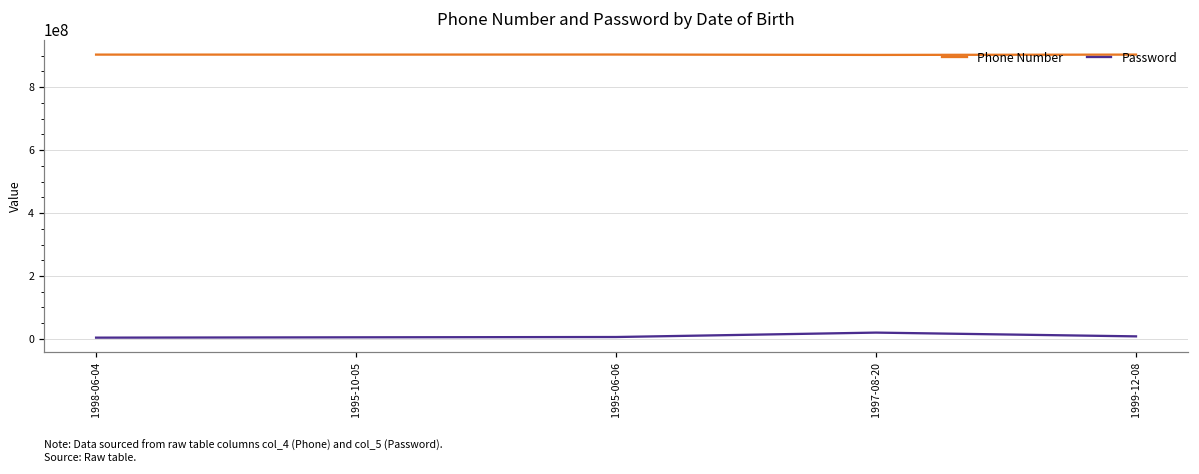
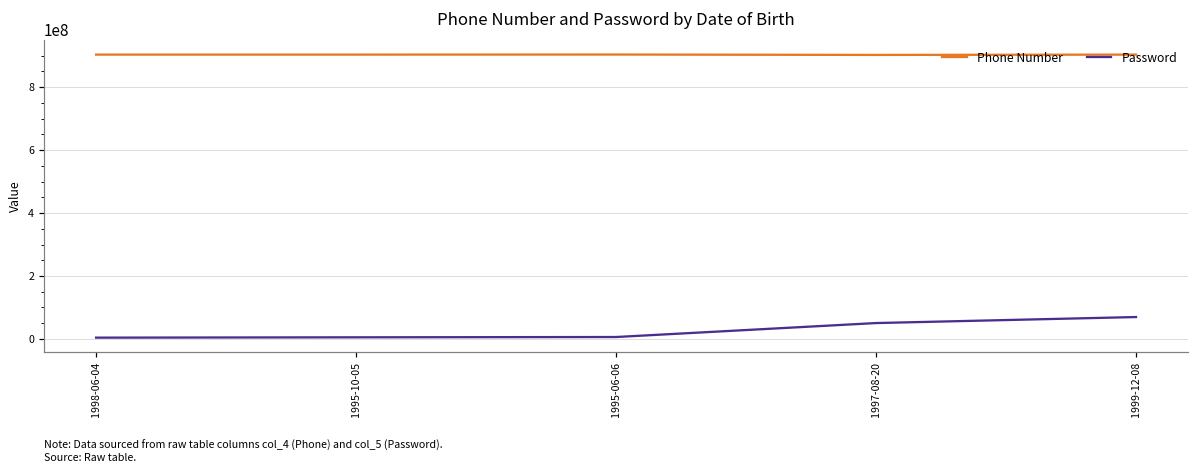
Password, 1997-08-20: 20000000 -> 50000000
Password, 1999-12-08: 10000000 -> 70000000
